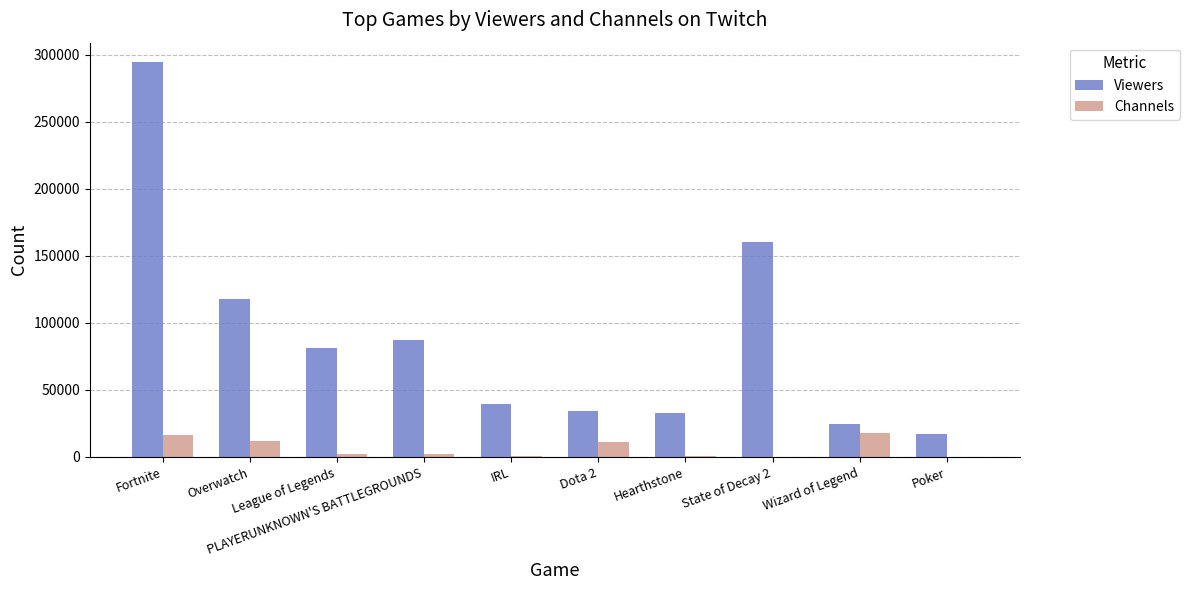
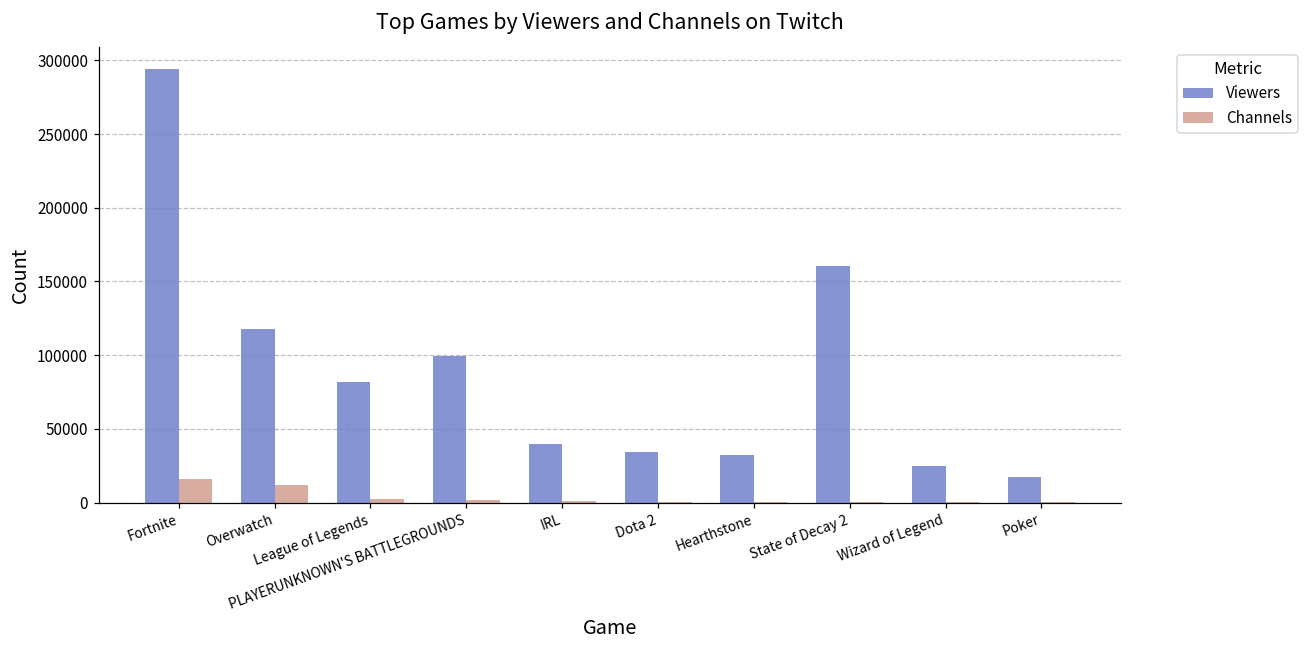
Viewers, PLAYERUNKNOWN'S BATTLEGROUNDS: 87000 -> 99000
Channels, Dota 2: 11000 -> 0
Channels, Wizard of Legend: 18000 -> 0
